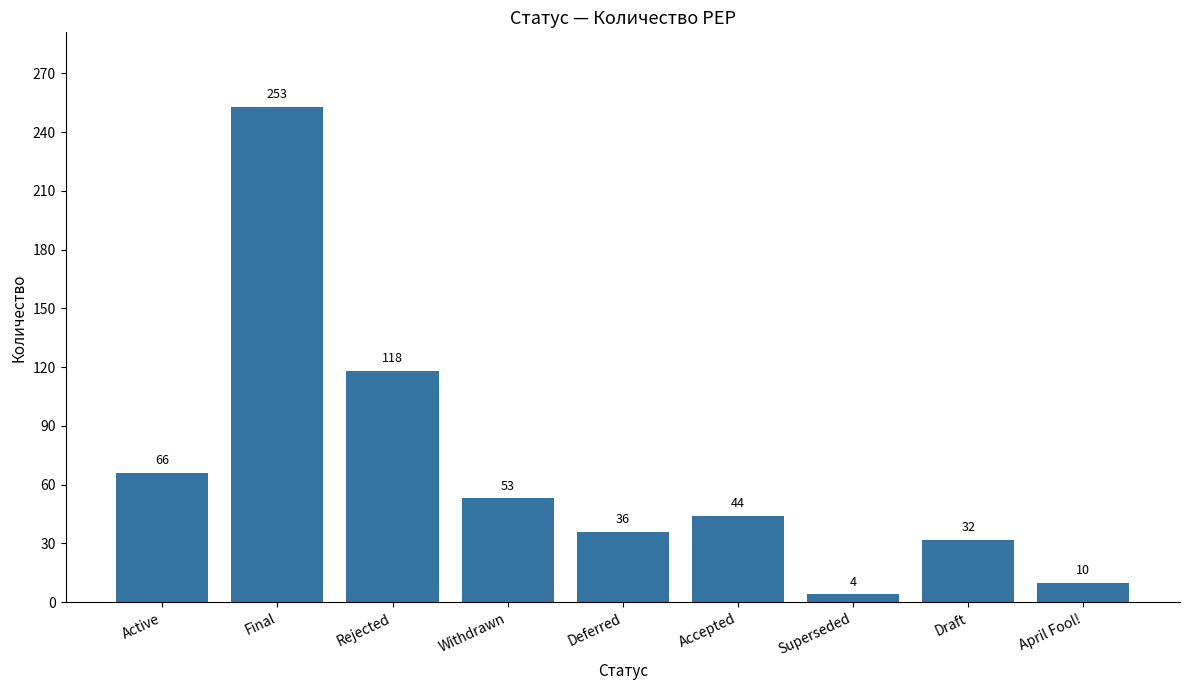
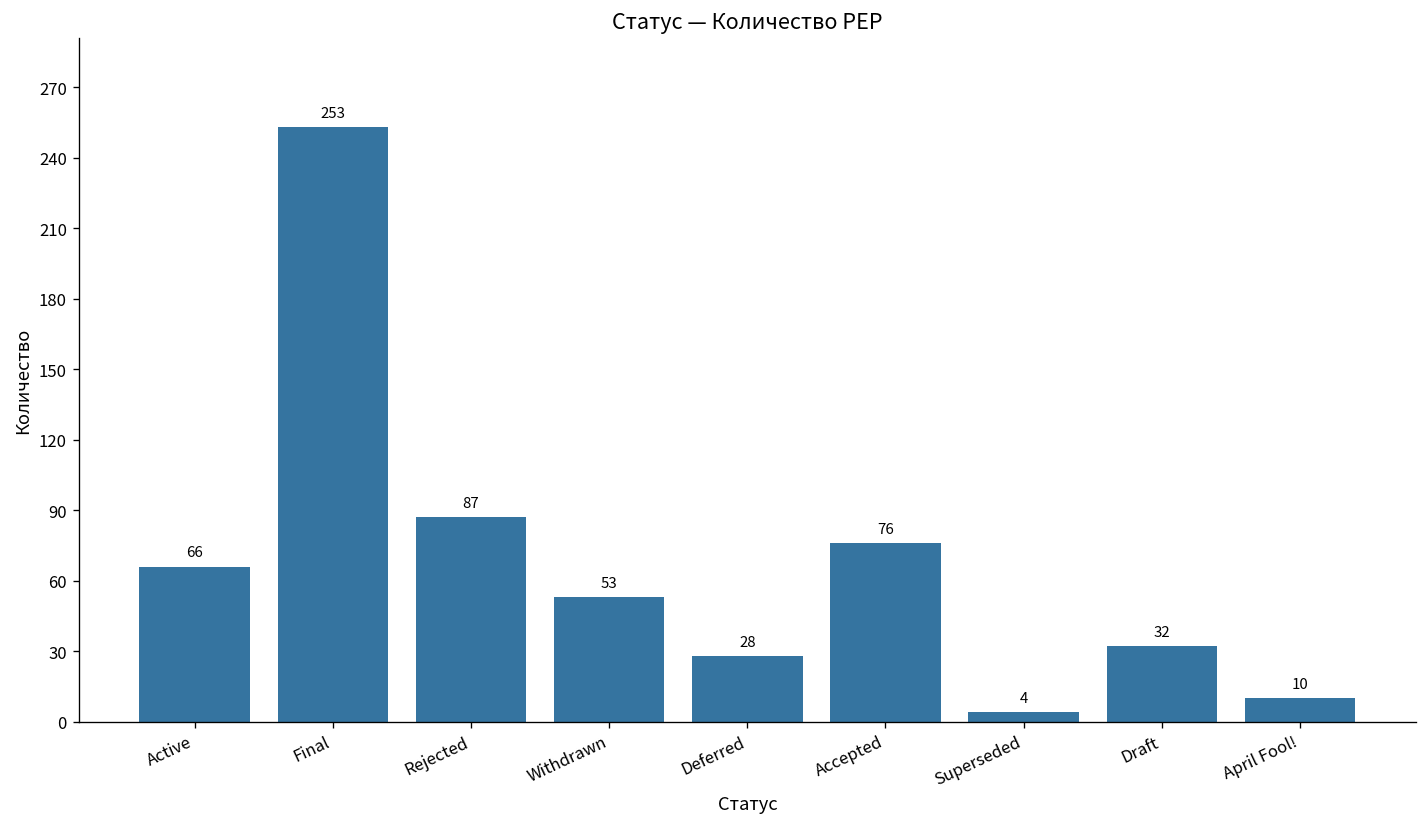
Rejected: 118 -> 87
Deferred: 36 -> 28
Accepted: 44 -> 76
